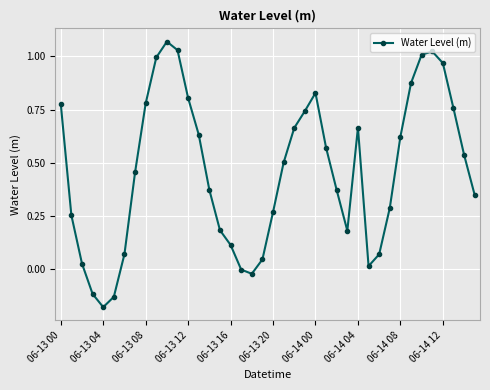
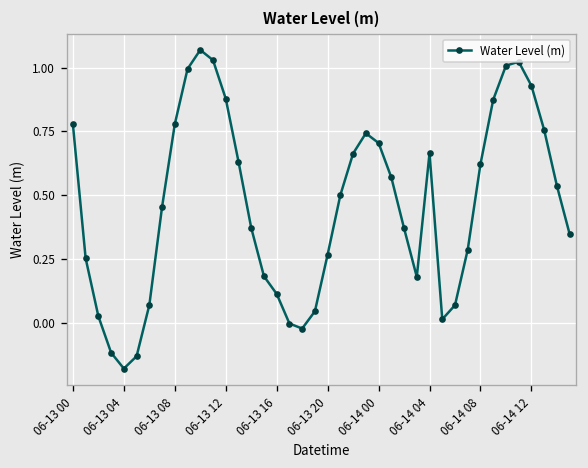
06-13 12: 0.80 -> 0.88
06-14 00: 0.83 -> 0.70
06-14 12: 0.97 -> 0.93
